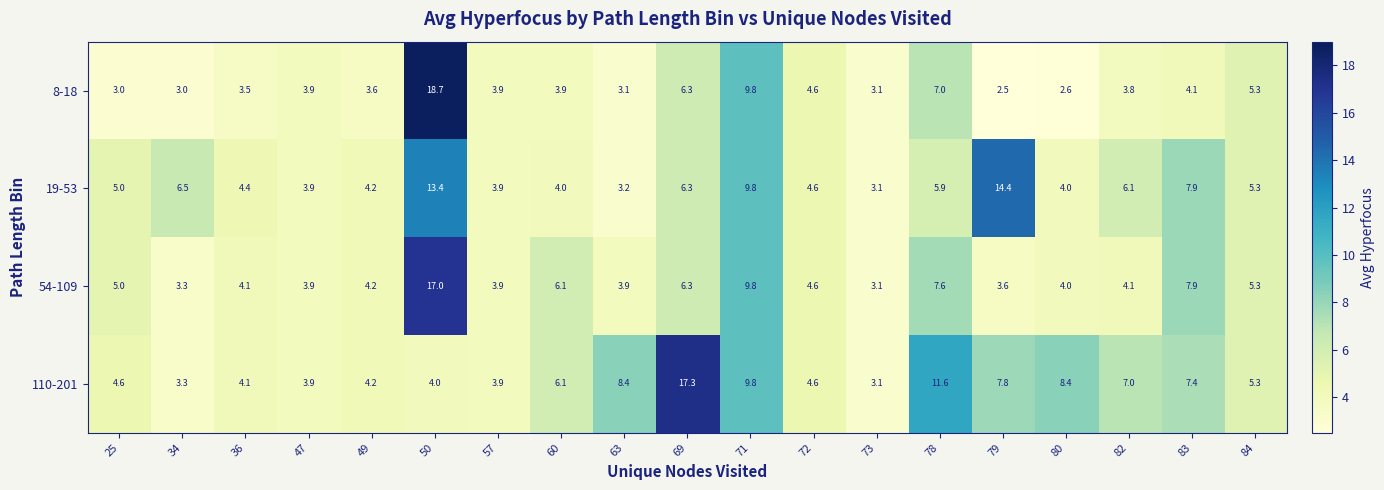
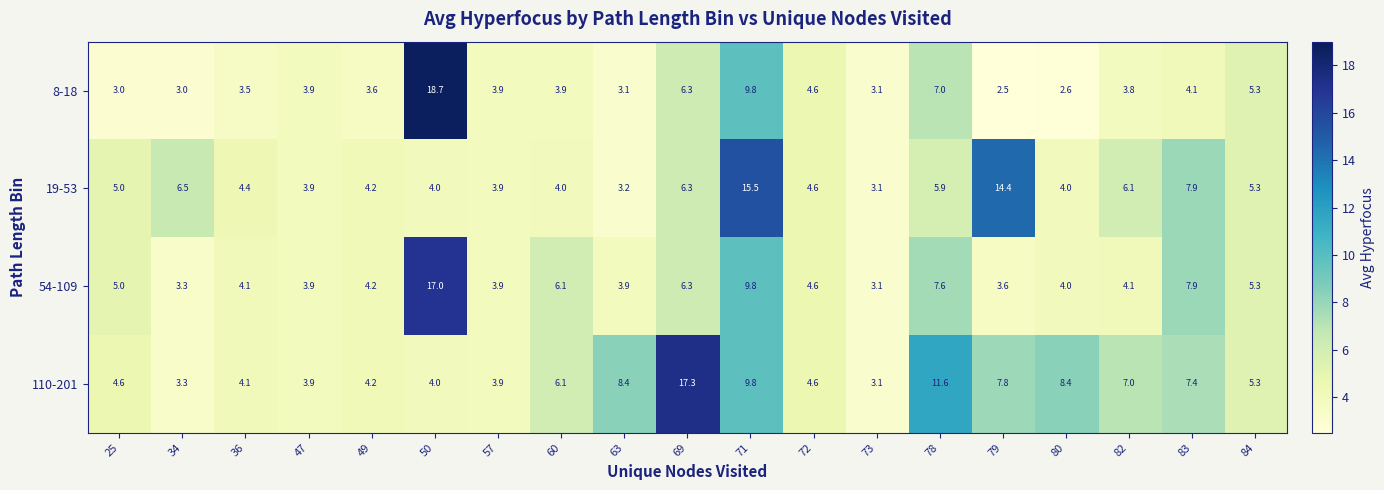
19-53, 50: 13.4 -> 4.0
19-53, 71: 9.8 -> 15.5
